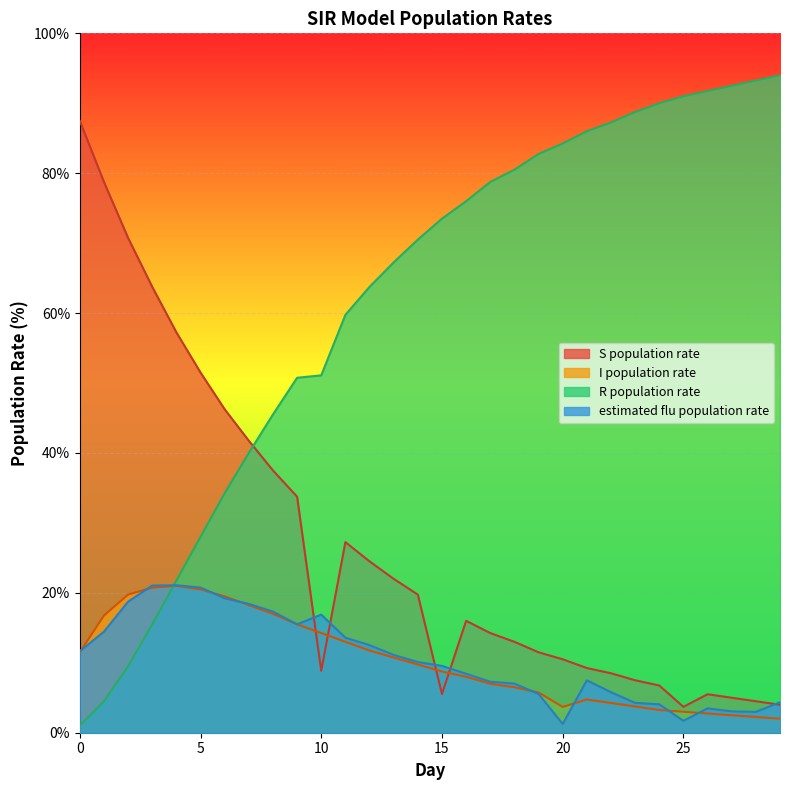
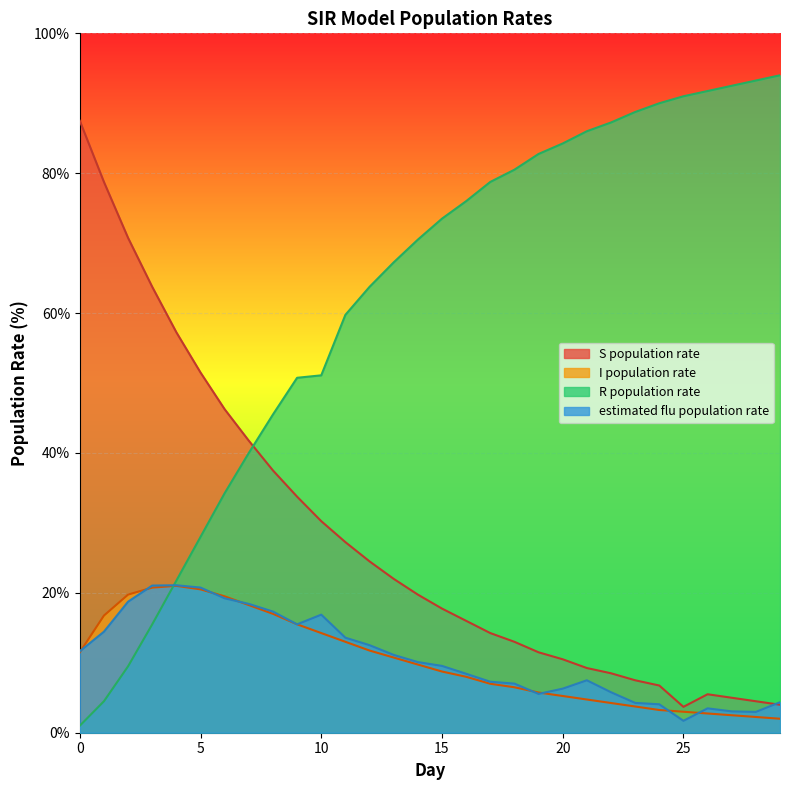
S population rate, 10: 9% -> 30%
S population rate, 15: 6% -> 18%
I population rate, 20: 4% -> 5%
estimated flu population rate, 20: 1% -> 6%
